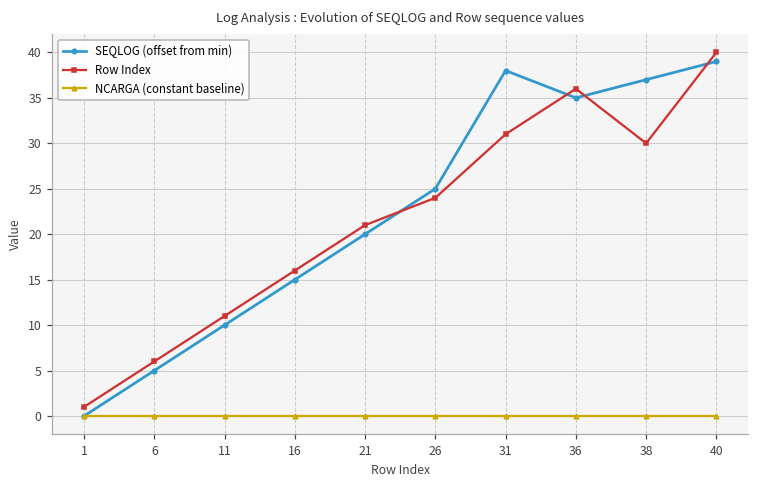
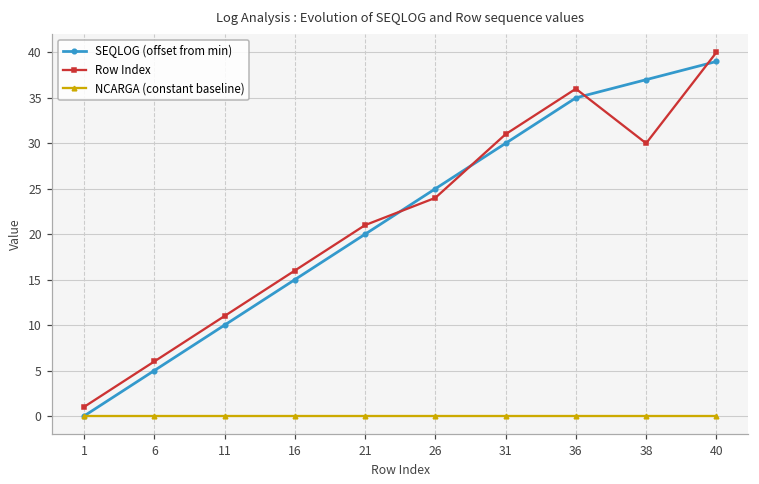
SEQLOG (offset from min), 31: 38 -> 30
